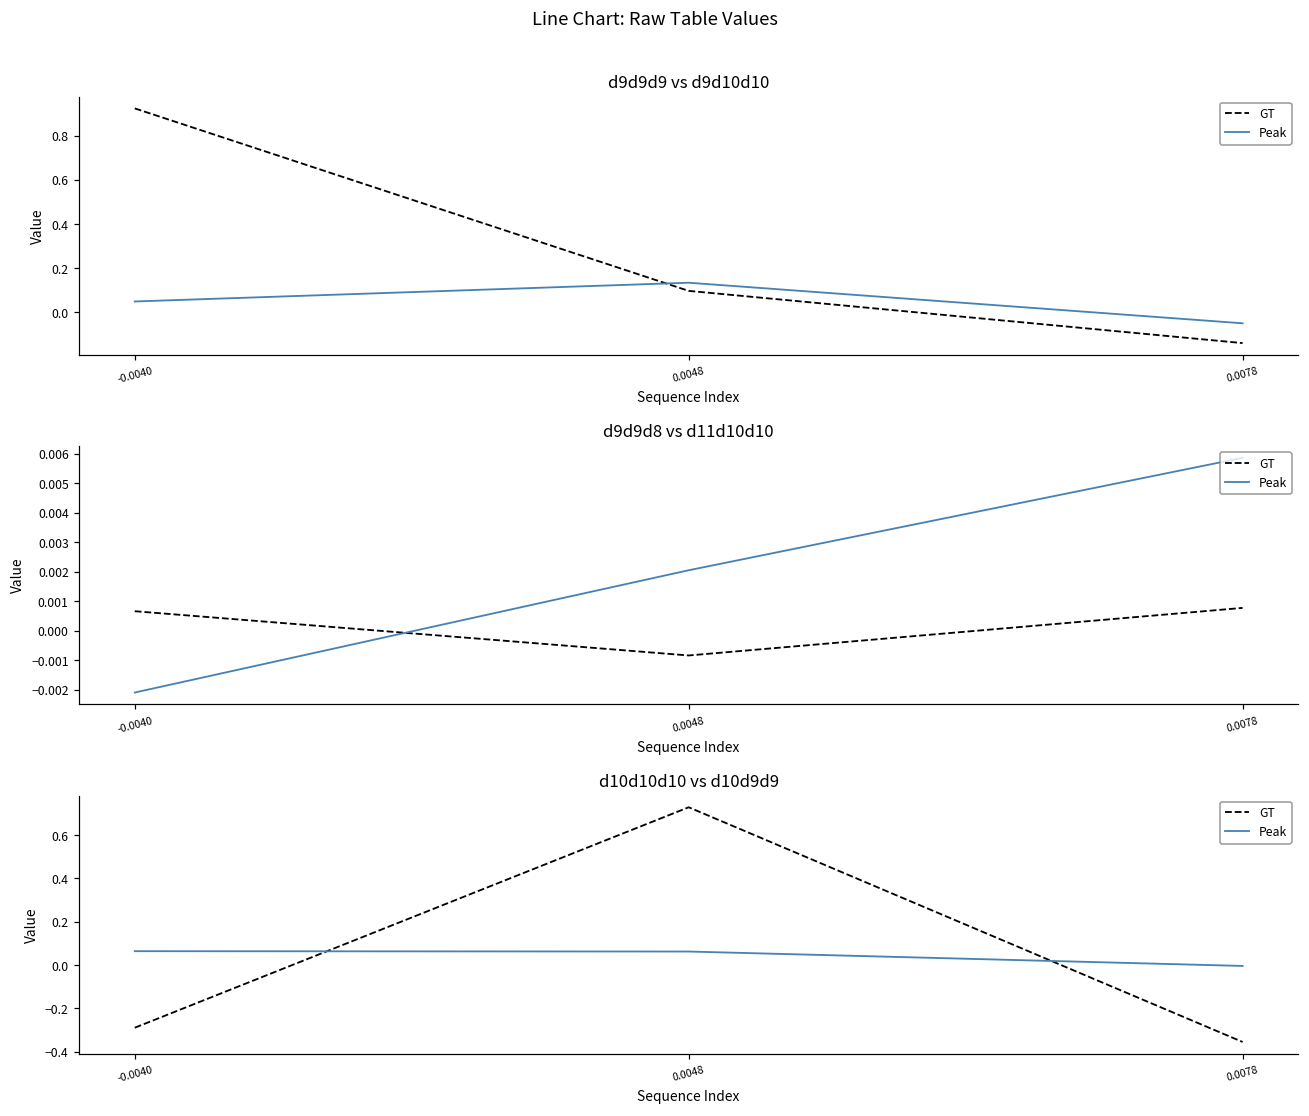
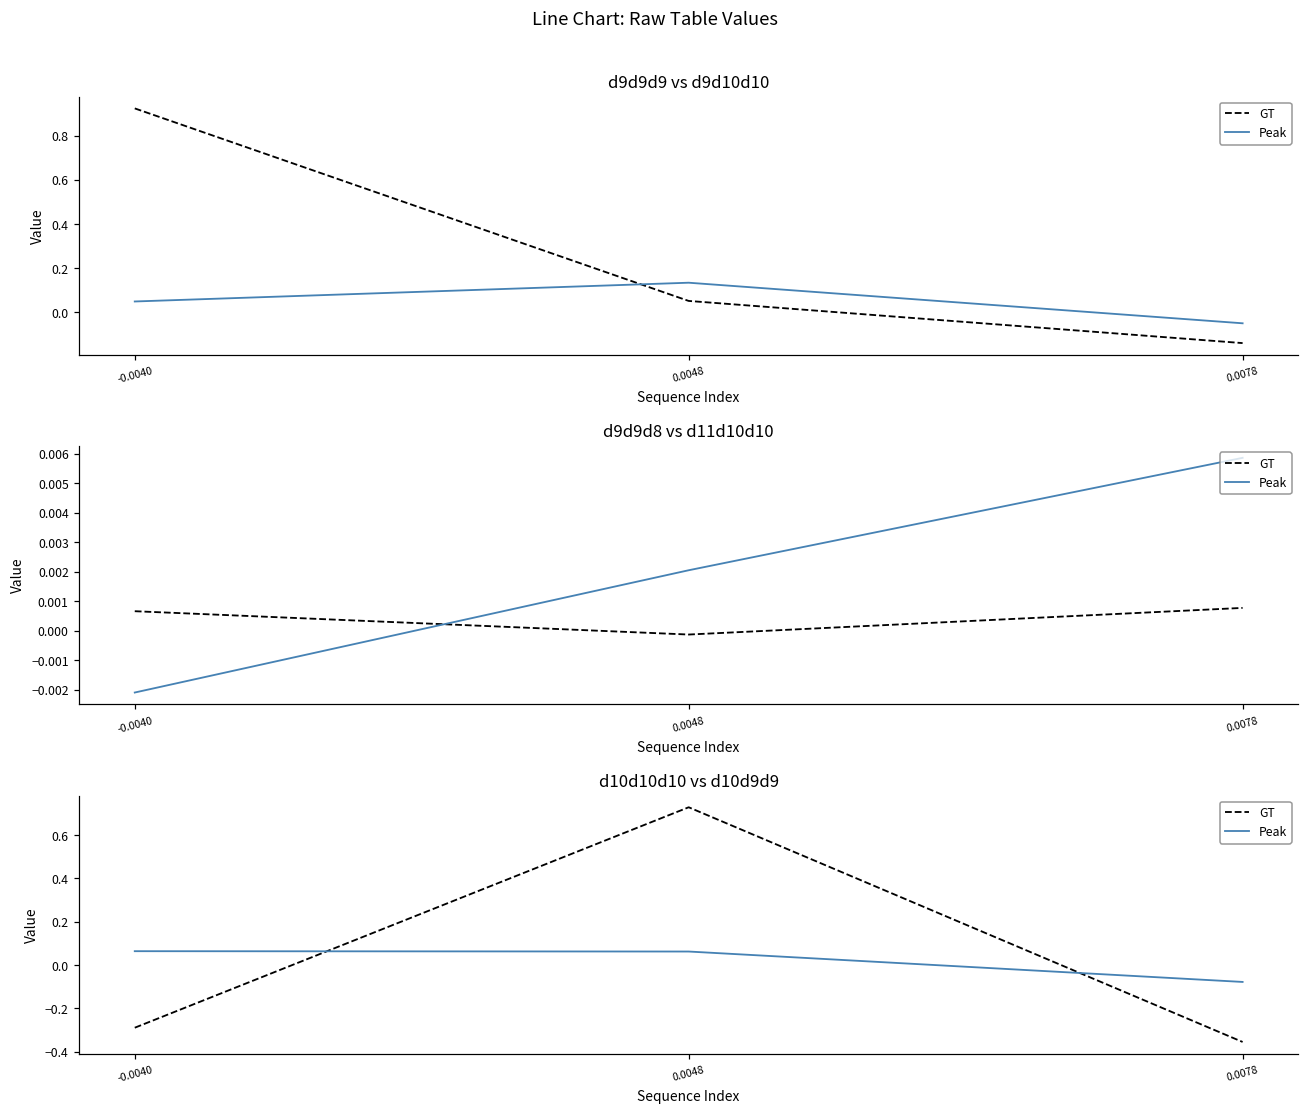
d9d9d9 vs d9d10d10, GT, 0.0048: 0.10 -> 0.05
d9d9d8 vs d11d10d10, GT, 0.0048: -0.0008 -> -0.0001
d10d10d10 vs d10d9d9, Peak, 0.0078: 0.00 -> -0.08
